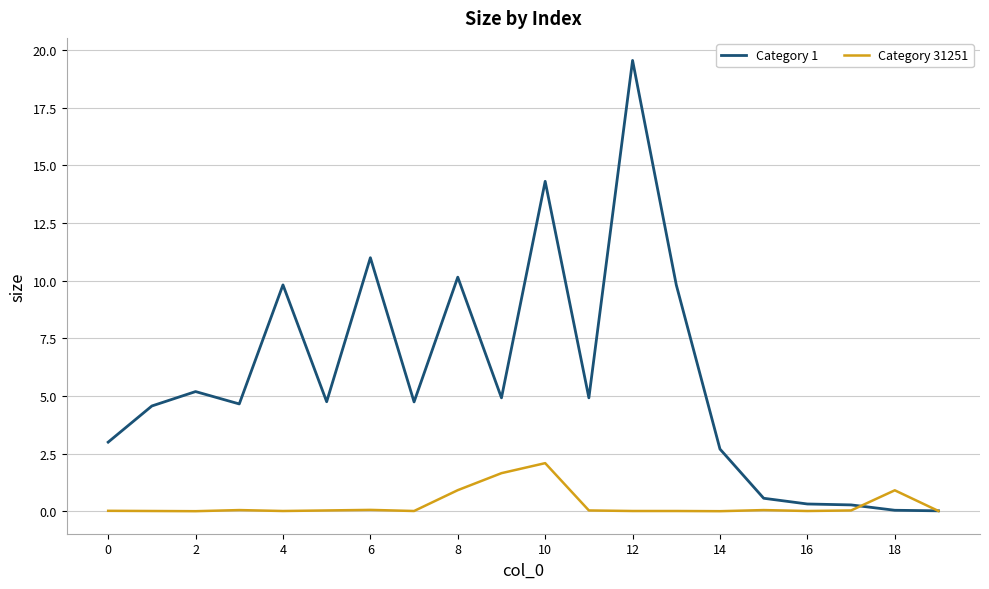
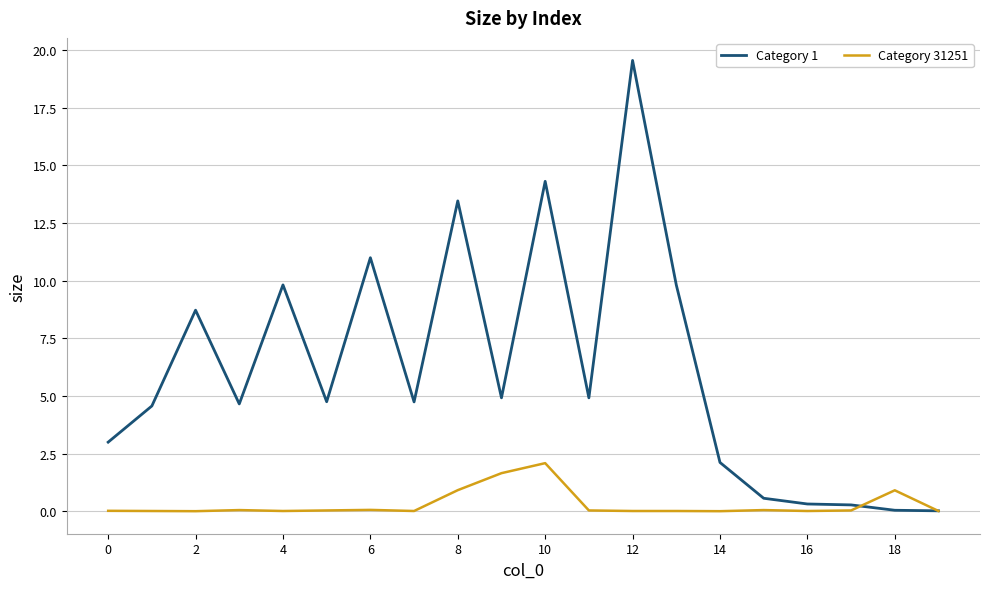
Category 1, 2: 5.2 -> 8.7
Category 1, 8: 10.2 -> 13.5
Category 1, 14: 2.7 -> 2.1
